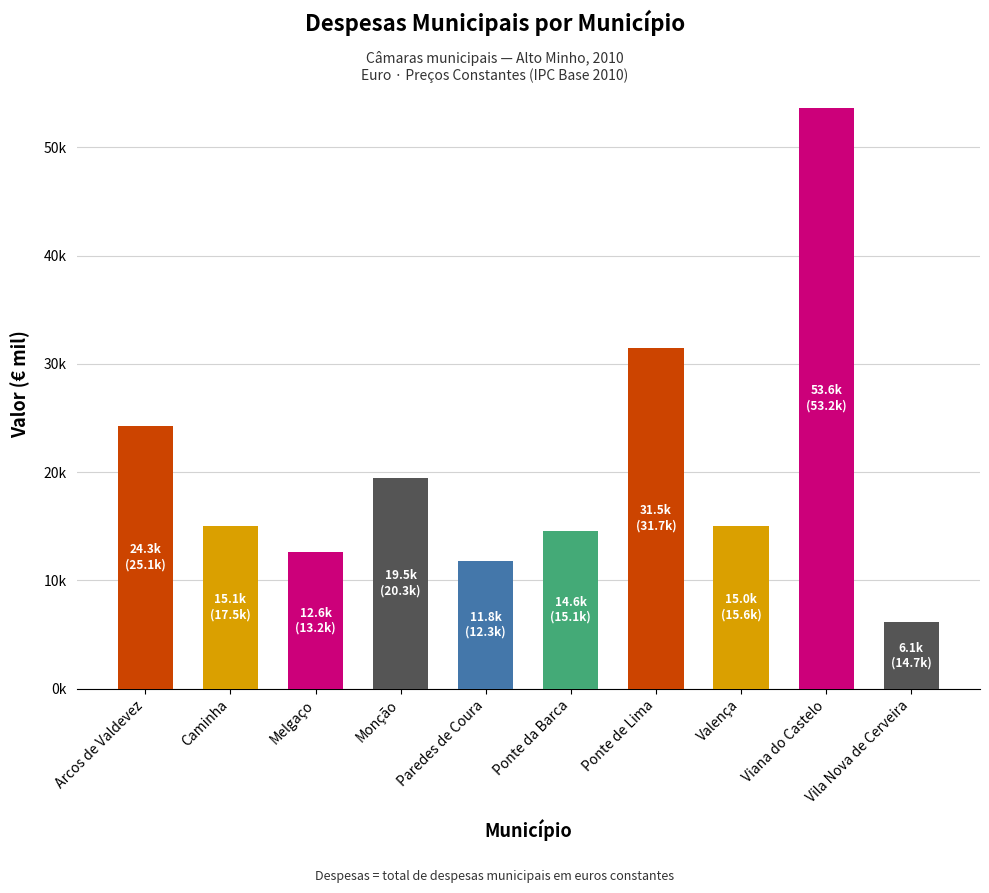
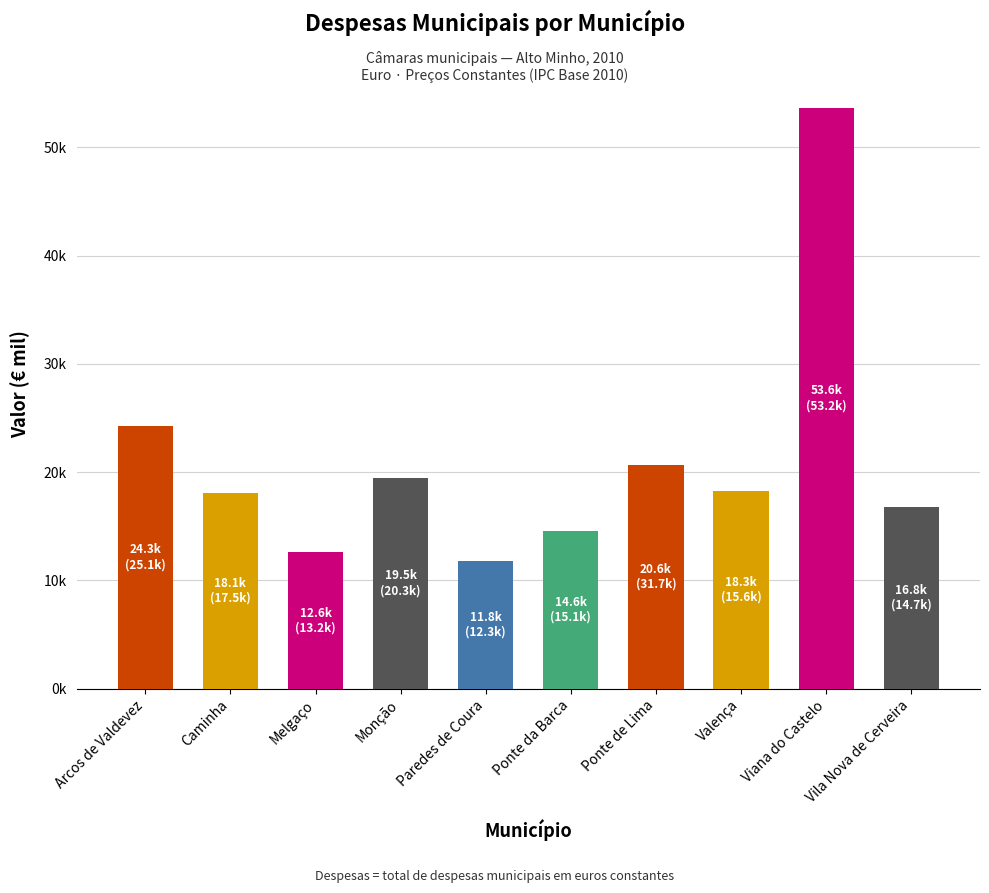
Caminha: 15.1k -> 18.1k
Ponte de Lima: 31.5k -> 20.6k
Valença: 15.0k -> 18.3k
Vila Nova de Cerveira: 6.1k -> 16.8k
